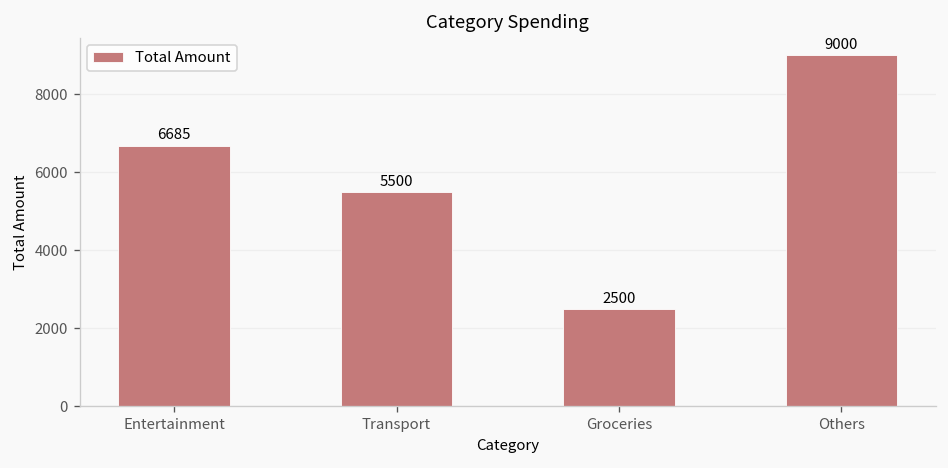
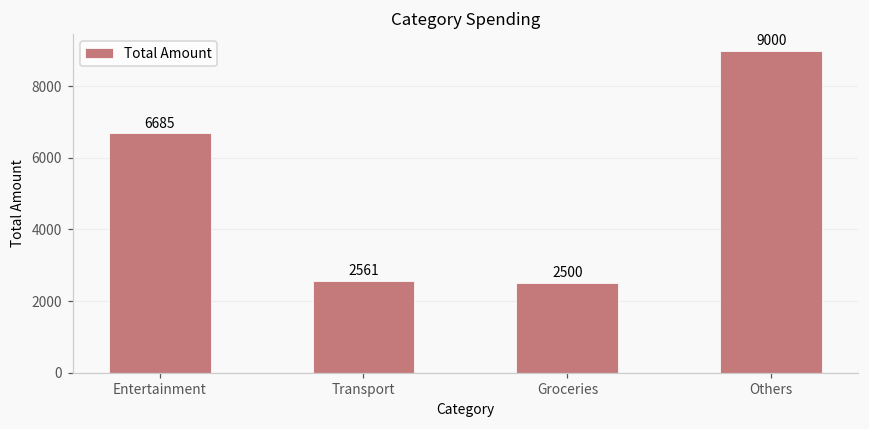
Transport: 5500 -> 2561
